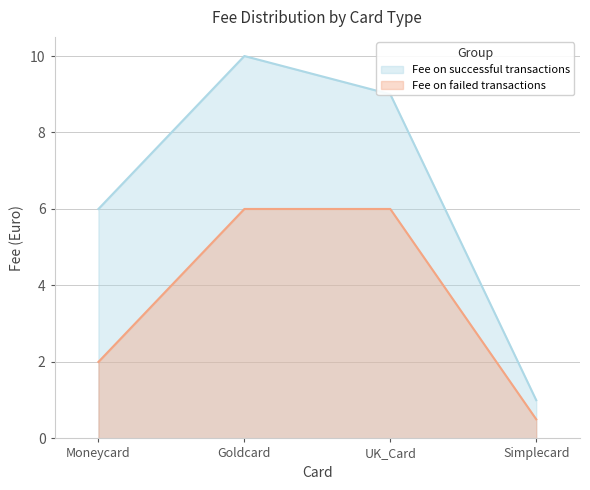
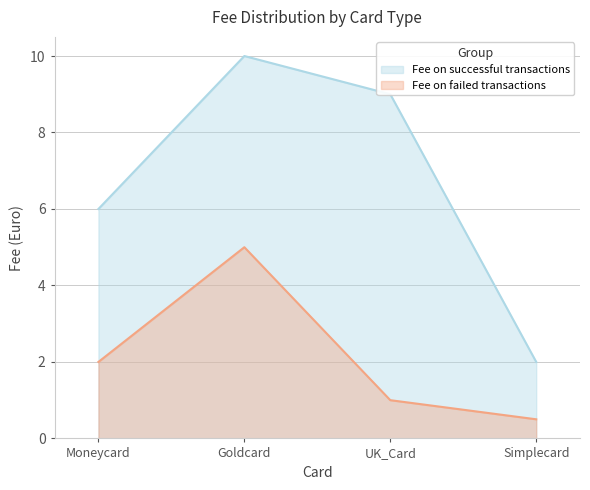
Fee on failed transactions, Goldcard: 6 -> 5
Fee on failed transactions, UK_Card: 6 -> 1
Fee on successful transactions, Simplecard: 1 -> 2
